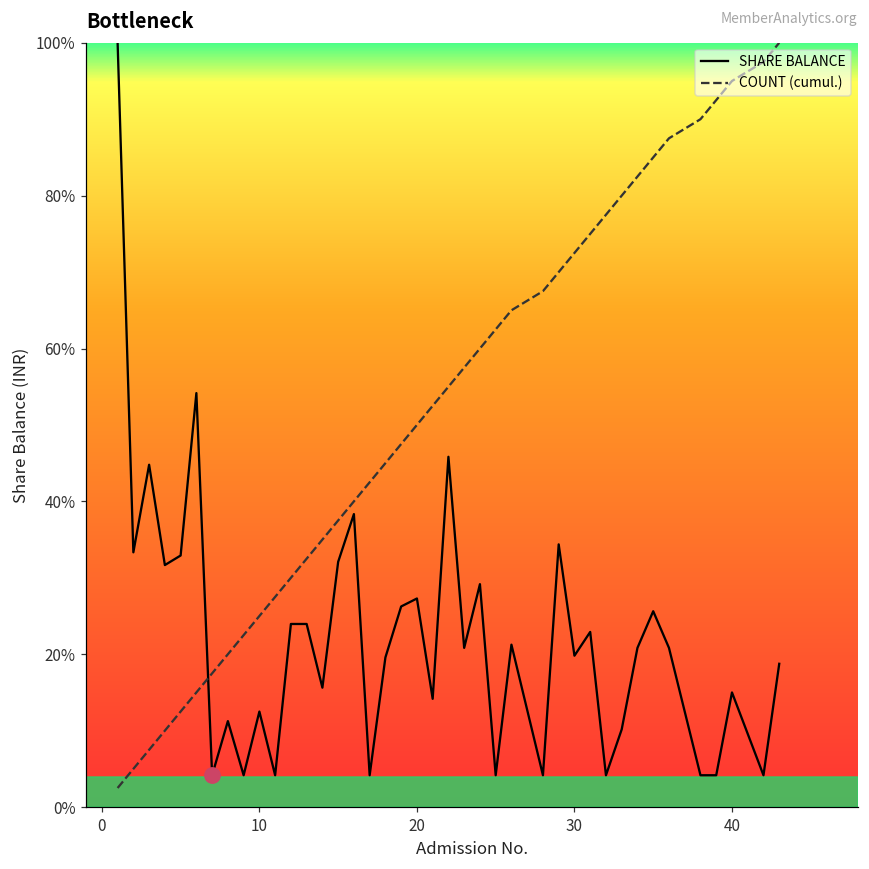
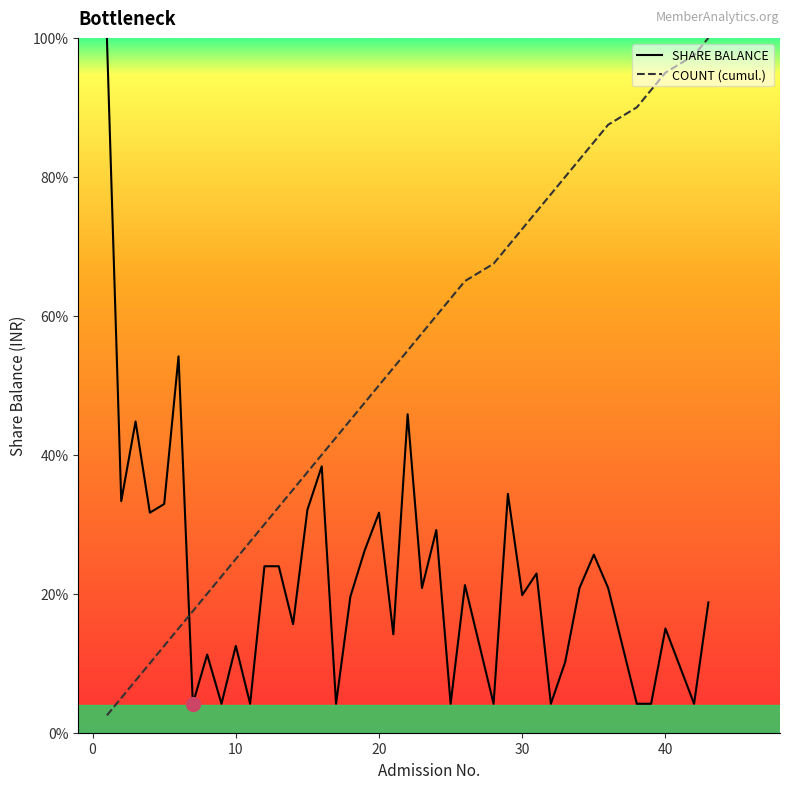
SHARE BALANCE, 20: 27% -> 32%
